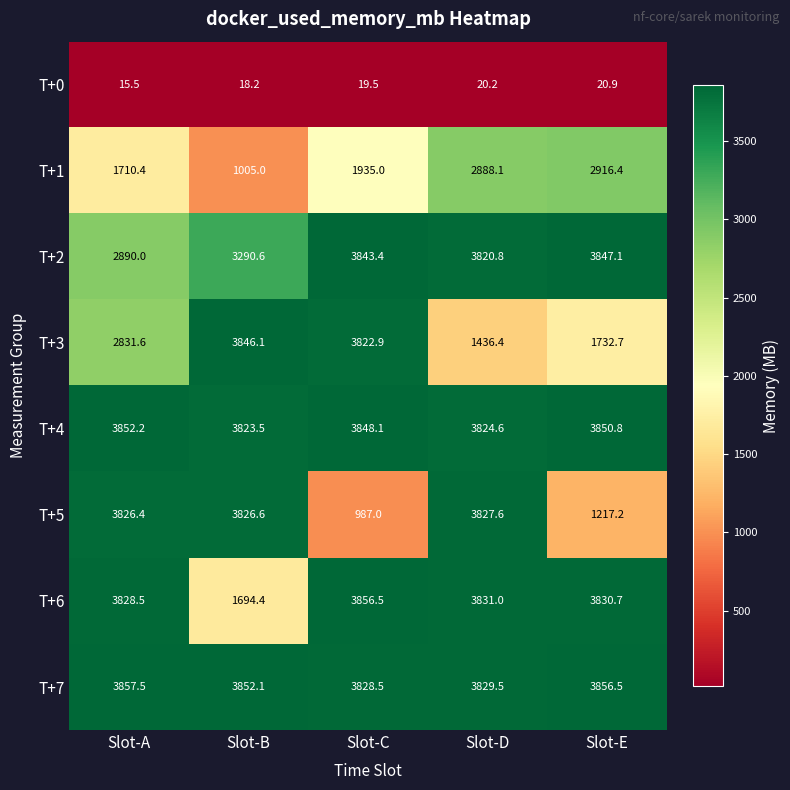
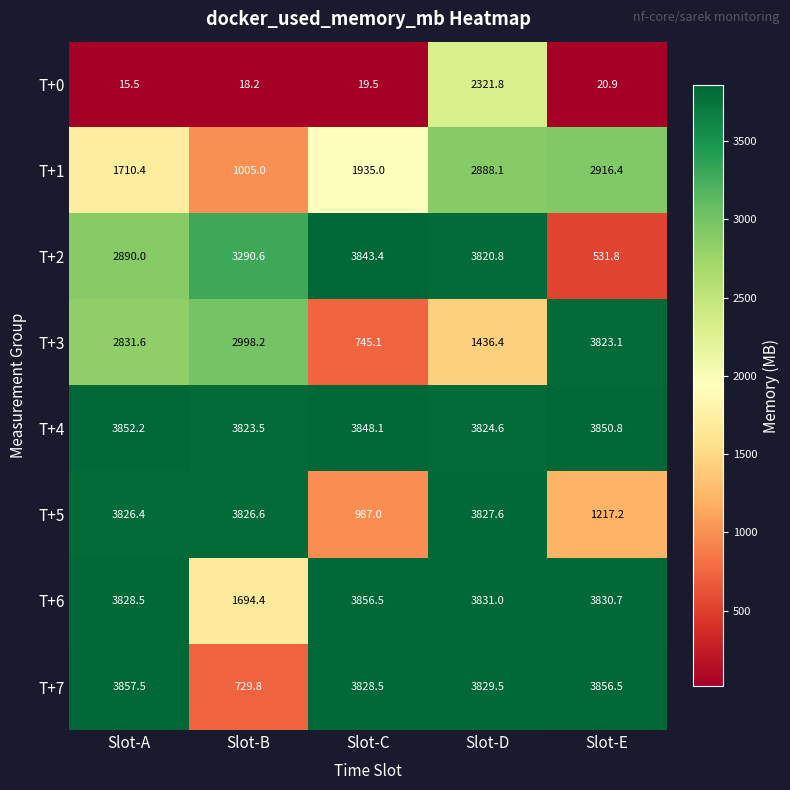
T+0, Slot-D: 20.2 -> 2321.8
T+2, Slot-E: 3847.1 -> 531.8
T+3, Slot-B: 3846.1 -> 2998.2
T+3, Slot-C: 3822.9 -> 745.1
T+3, Slot-E: 1732.7 -> 3823.1
T+7, Slot-B: 3852.1 -> 729.8
